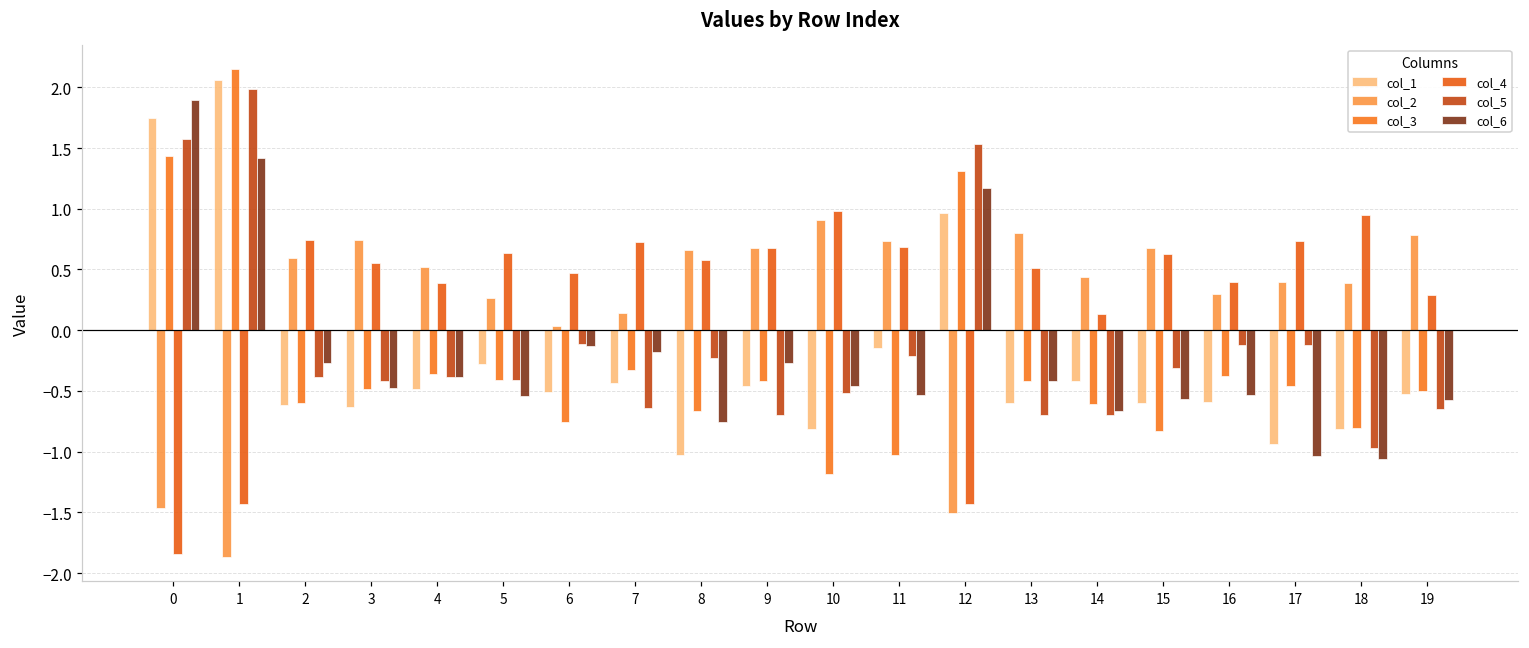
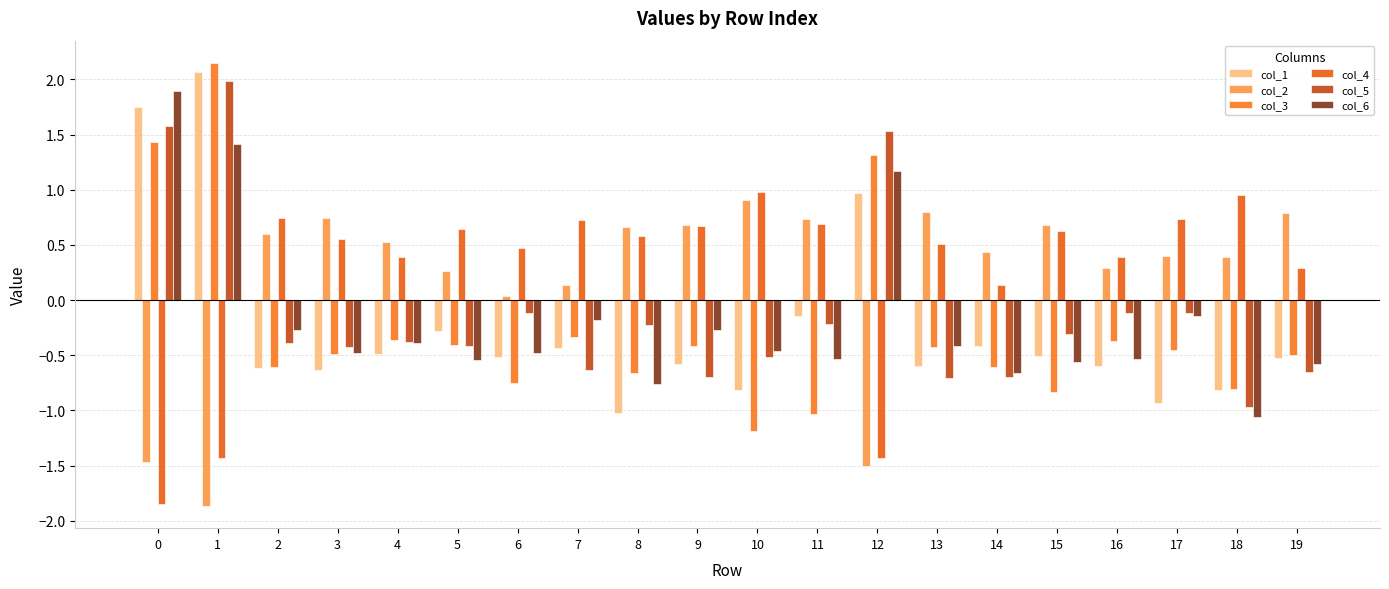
col_6, 6: -0.13 -> -0.48
col_1, 9: -0.46 -> -0.58
col_1, 15: -0.60 -> -0.51
col_6, 17: -1.04 -> -0.15
